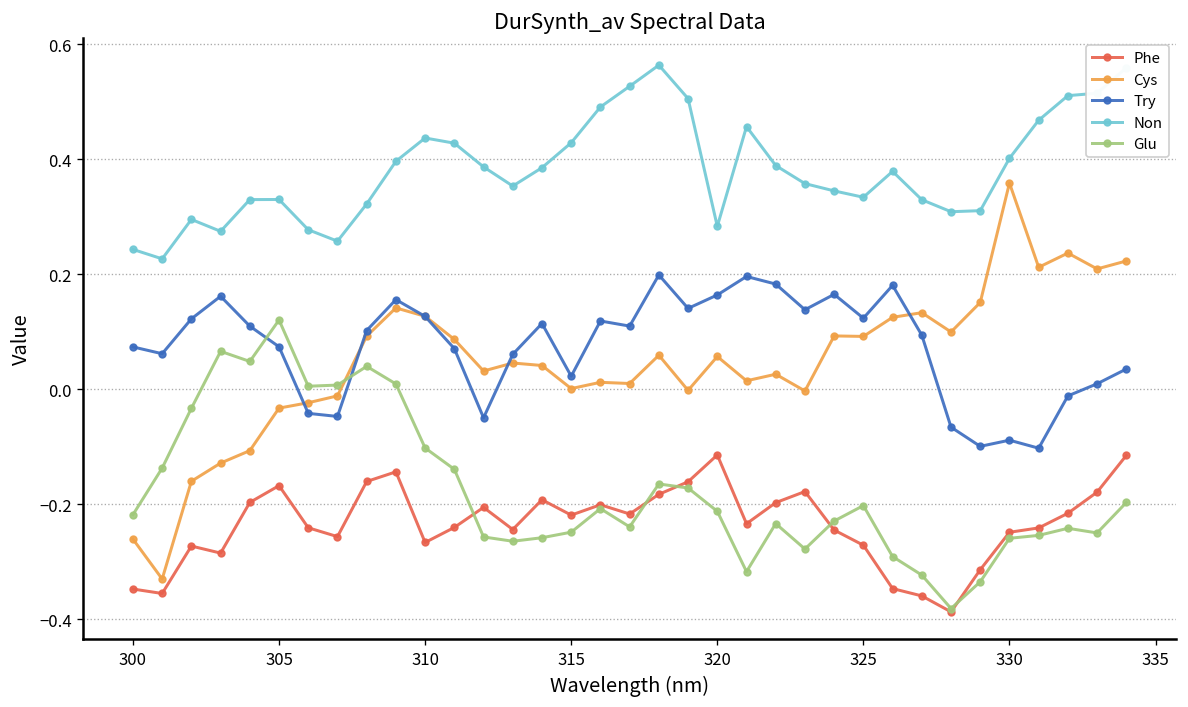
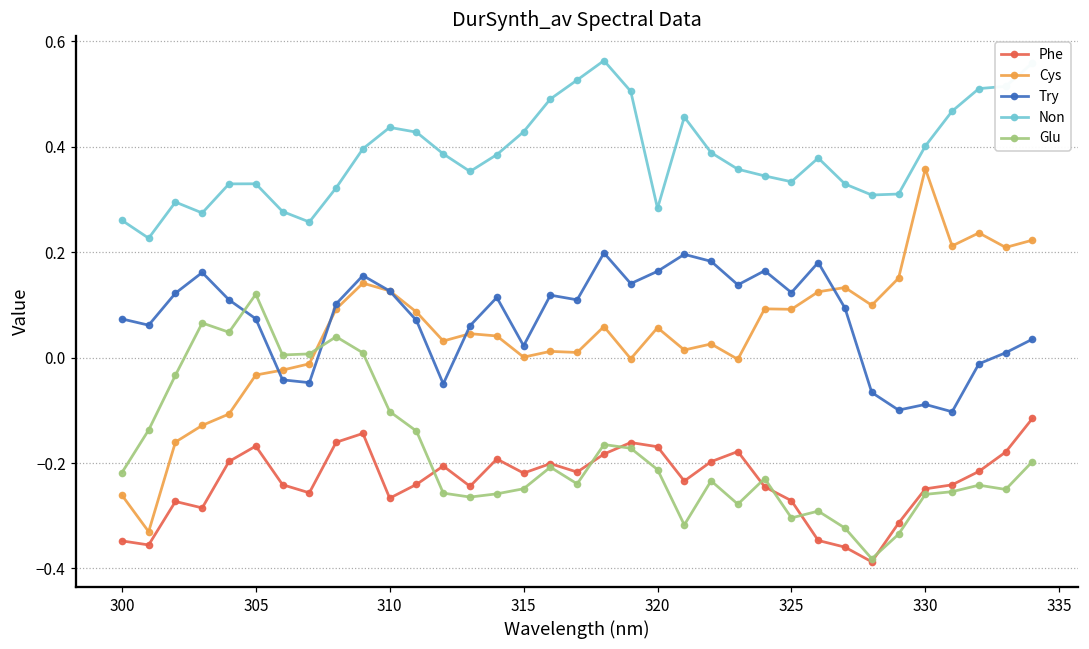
Non, 300: 0.24 -> 0.26
Phe, 320: -0.11 -> -0.17
Glu, 325: -0.20 -> -0.30
